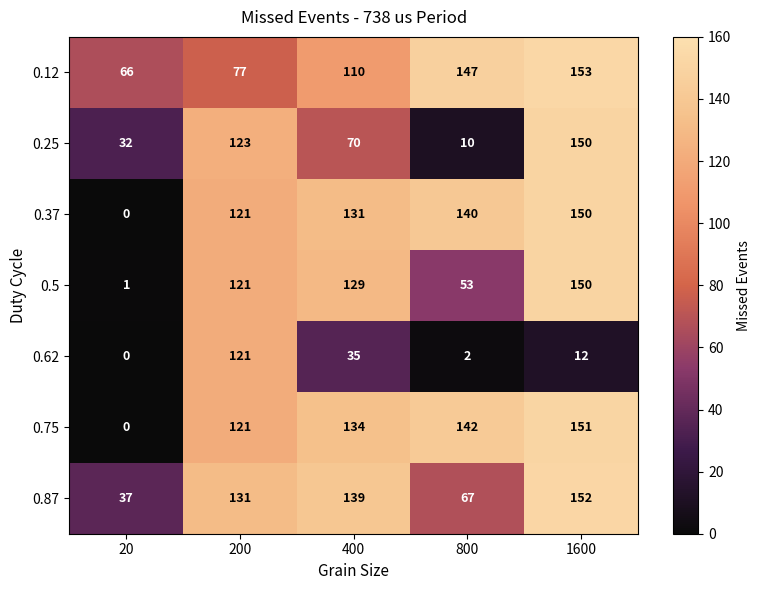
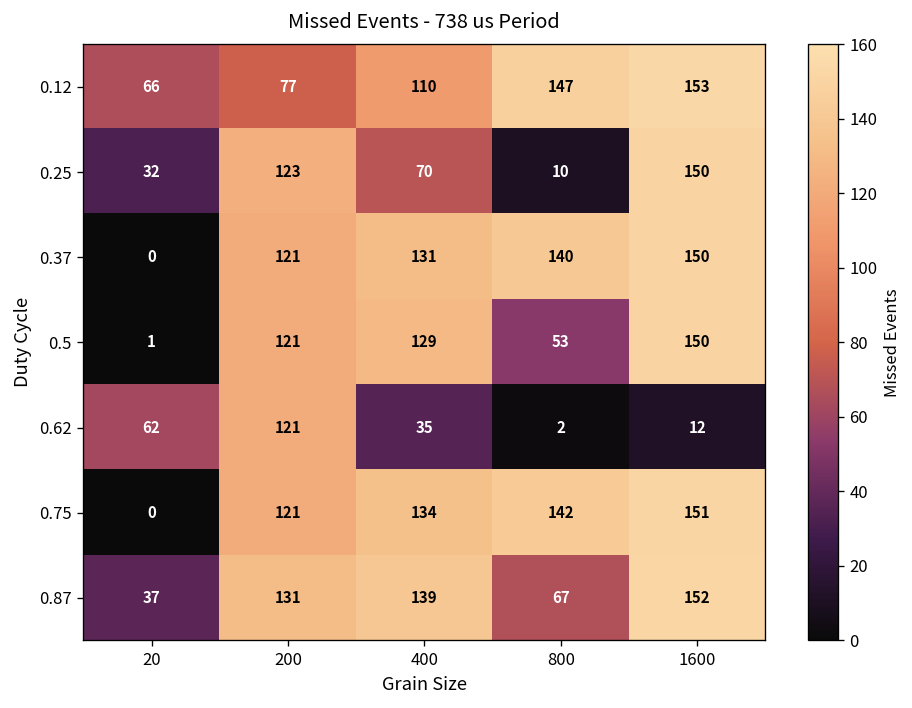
0.62, 20: 0 -> 62
